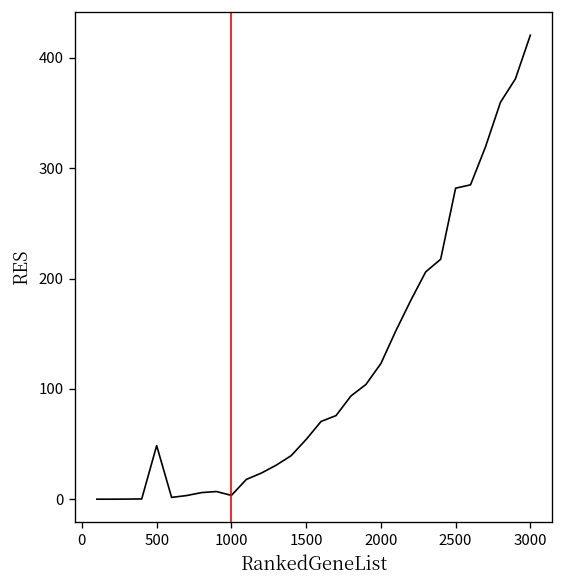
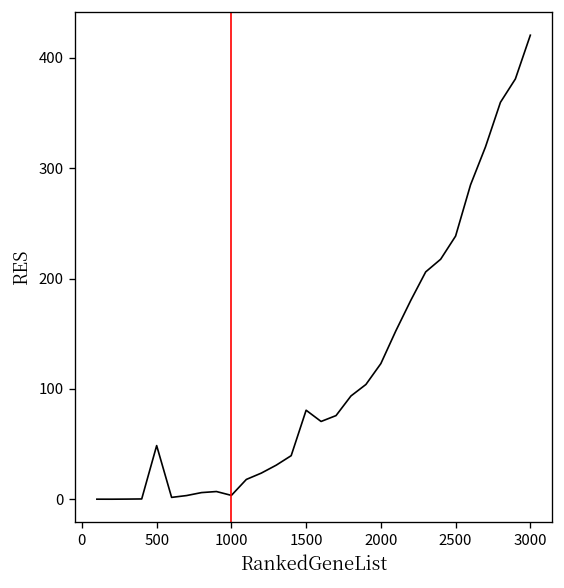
1500: 50 -> 80
2500: 280 -> 240
